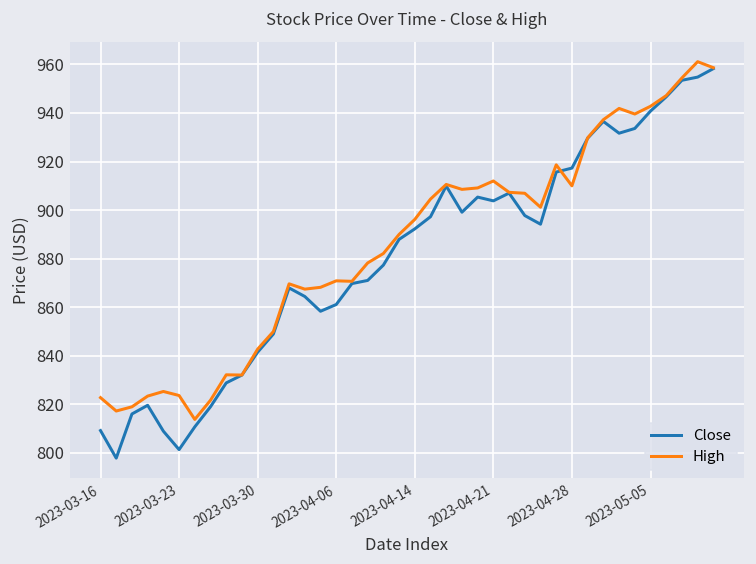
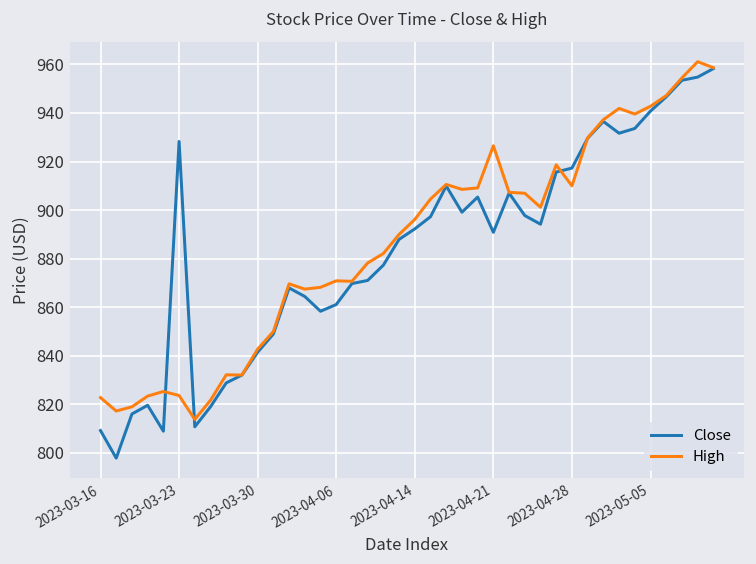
Close, 2023-03-23: 801 -> 928
Close, 2023-04-21: 904 -> 891
High, 2023-04-21: 912 -> 927
